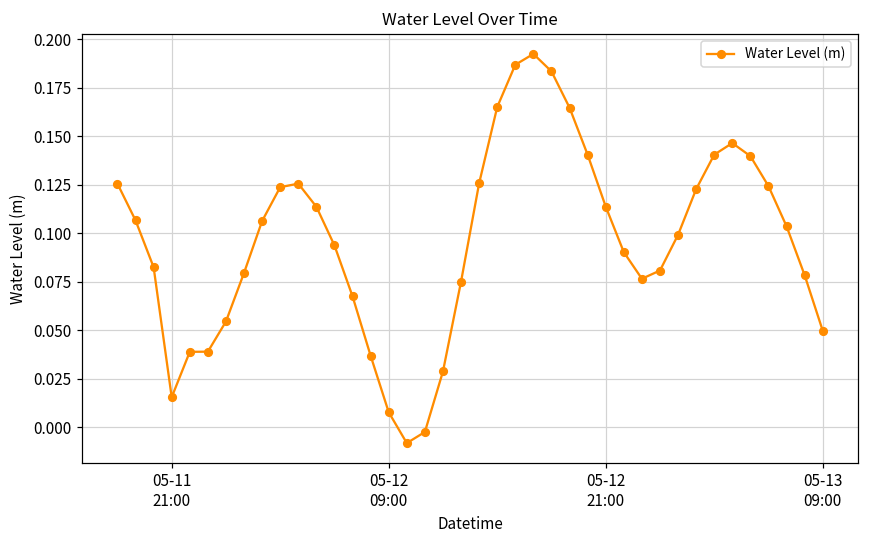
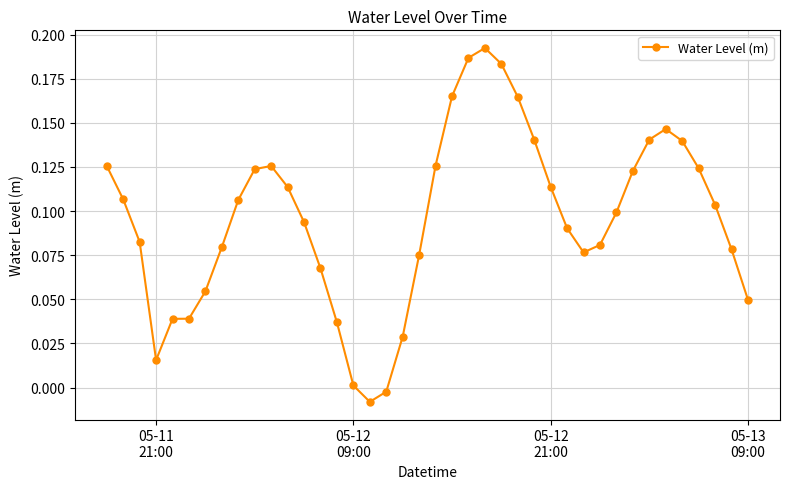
05-12 09:00: 0.008 -> 0.001
